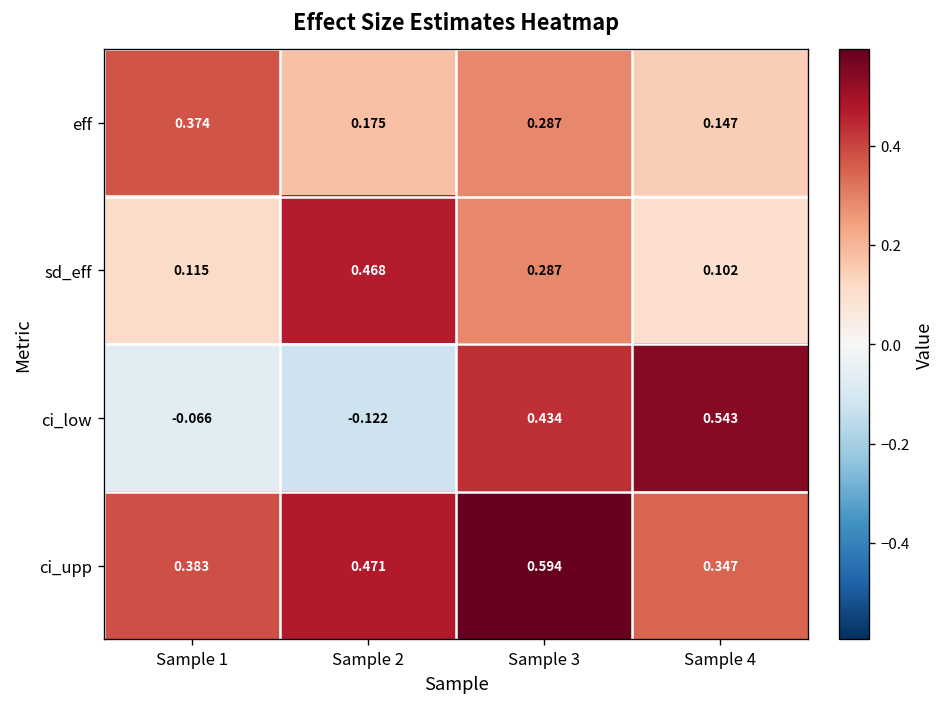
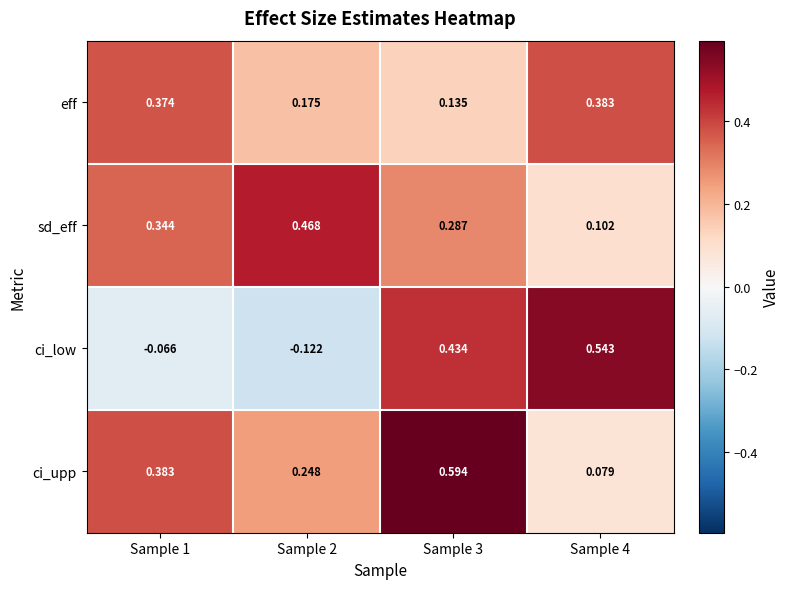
eff, Sample 3: 0.287 -> 0.135
eff, Sample 4: 0.147 -> 0.383
sd_eff, Sample 1: 0.115 -> 0.344
ci_upp, Sample 2: 0.471 -> 0.248
ci_upp, Sample 4: 0.347 -> 0.079
